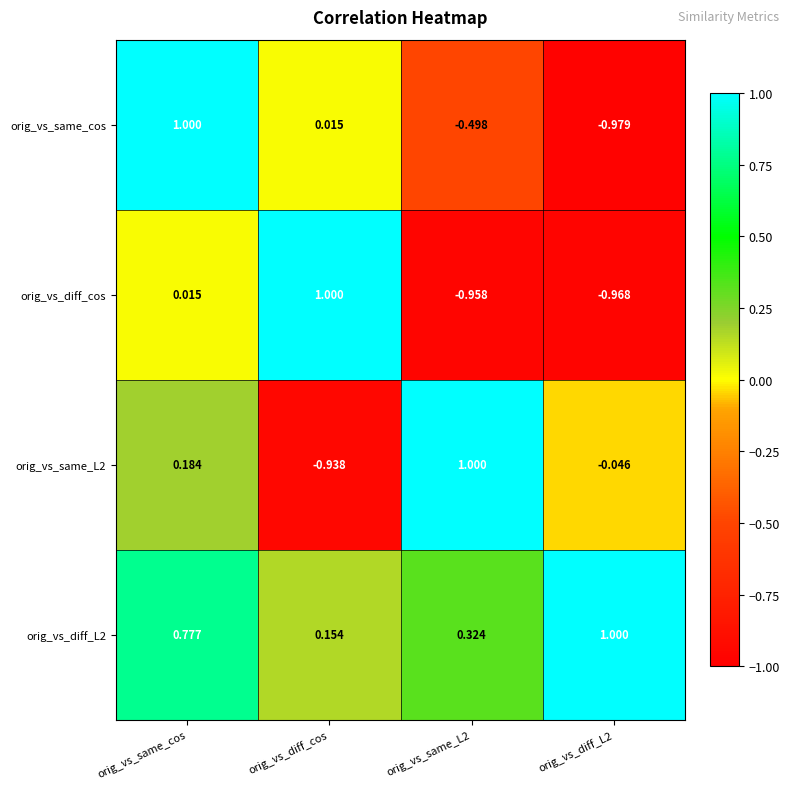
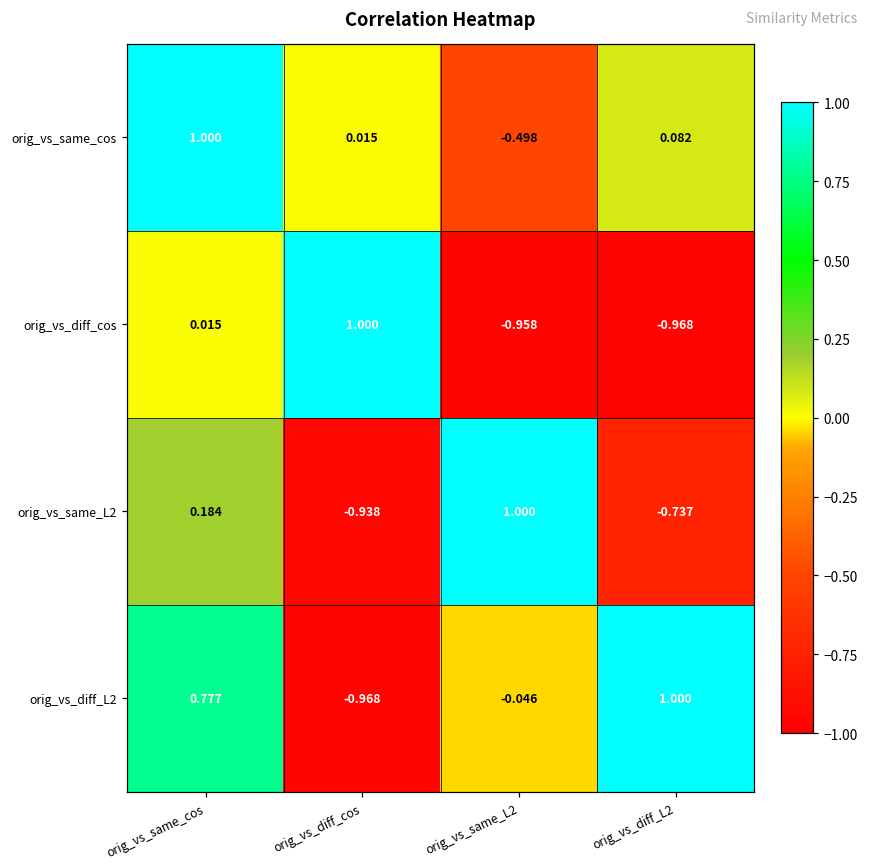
orig_vs_same_cos, orig_vs_diff_L2: -0.979 -> 0.082
orig_vs_same_L2, orig_vs_diff_L2: -0.046 -> -0.737
orig_vs_diff_L2, orig_vs_diff_cos: 0.154 -> -0.968
orig_vs_diff_L2, orig_vs_same_L2: 0.324 -> -0.046
